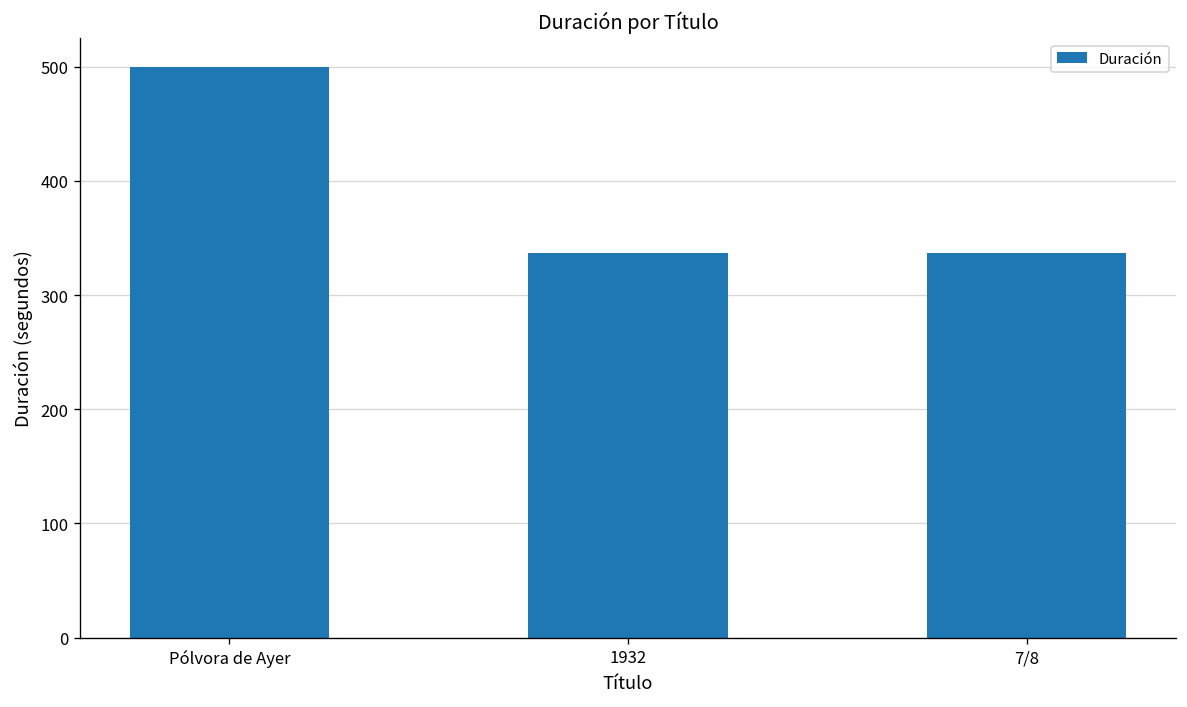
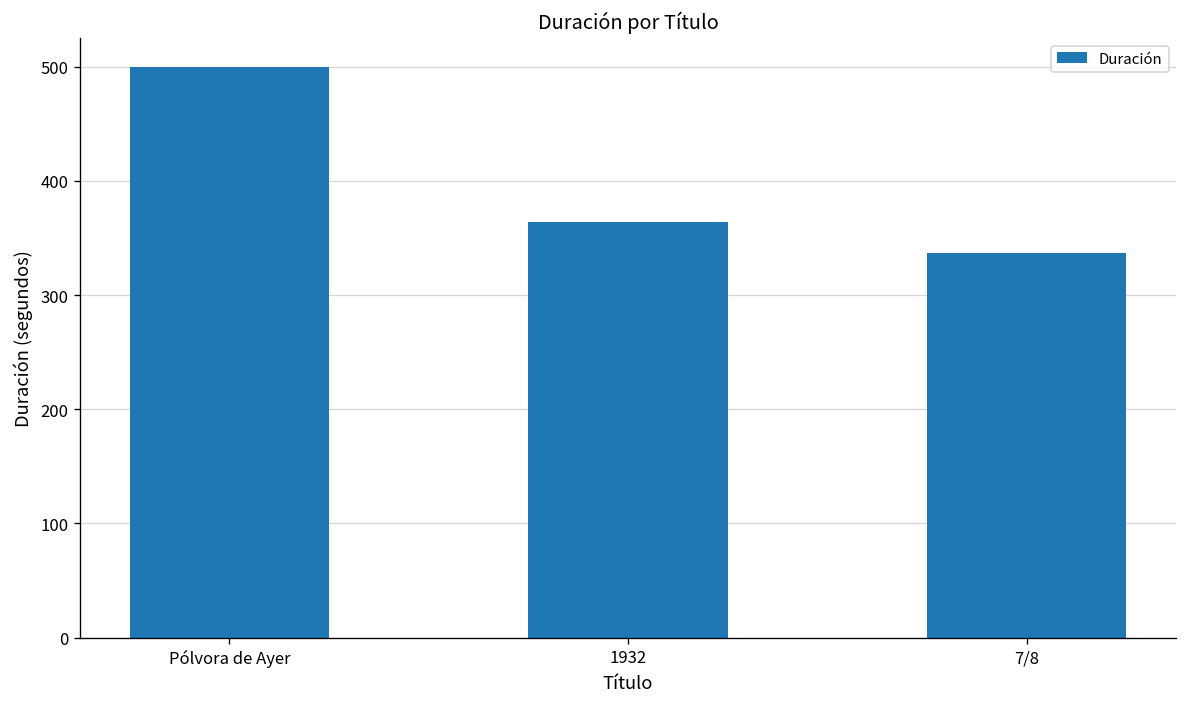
1932: 340 -> 360
